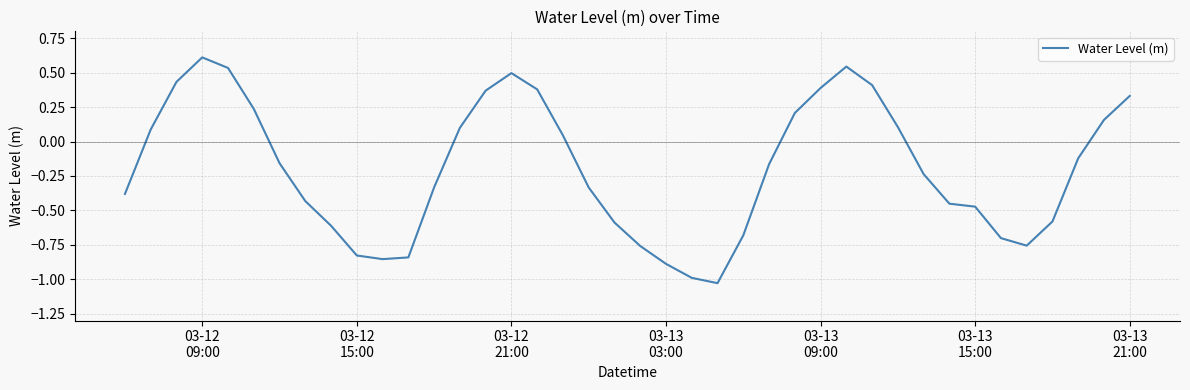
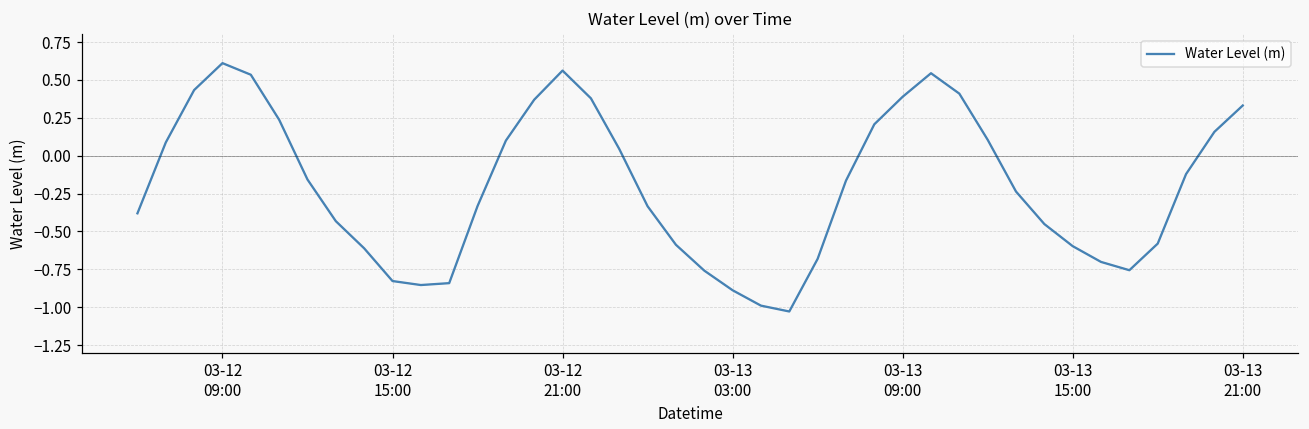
03-12 21:00: 0.50 -> 0.56
03-13 15:00: -0.47 -> -0.60
